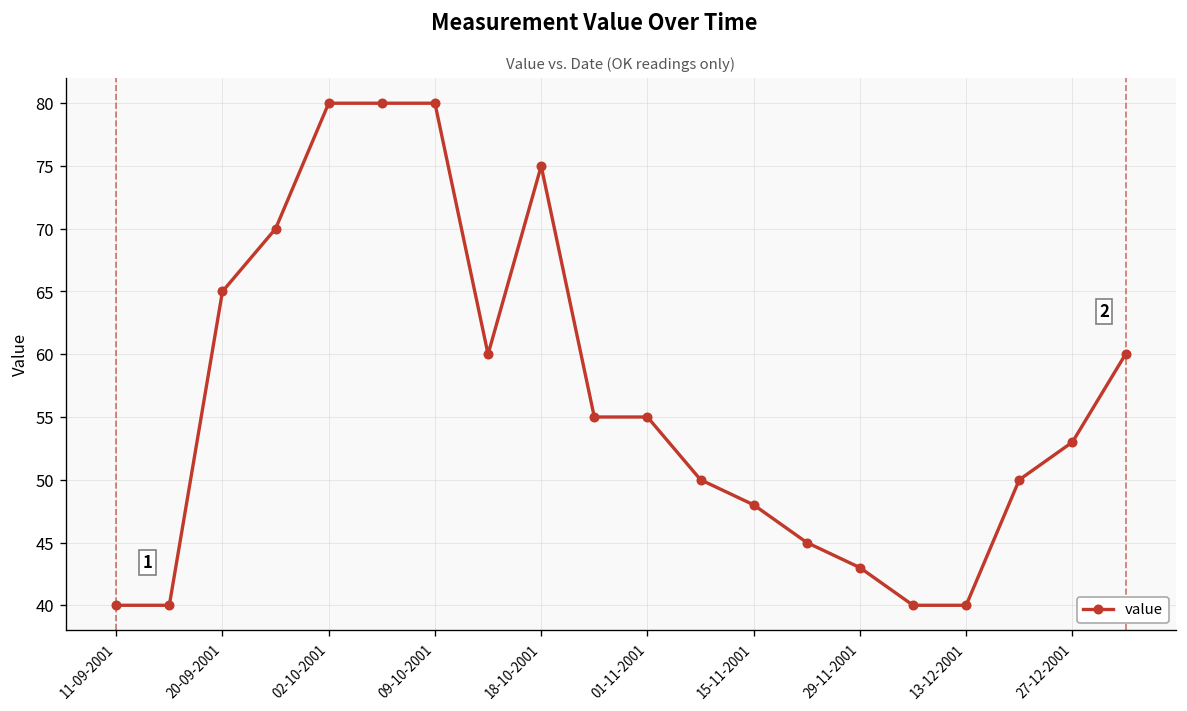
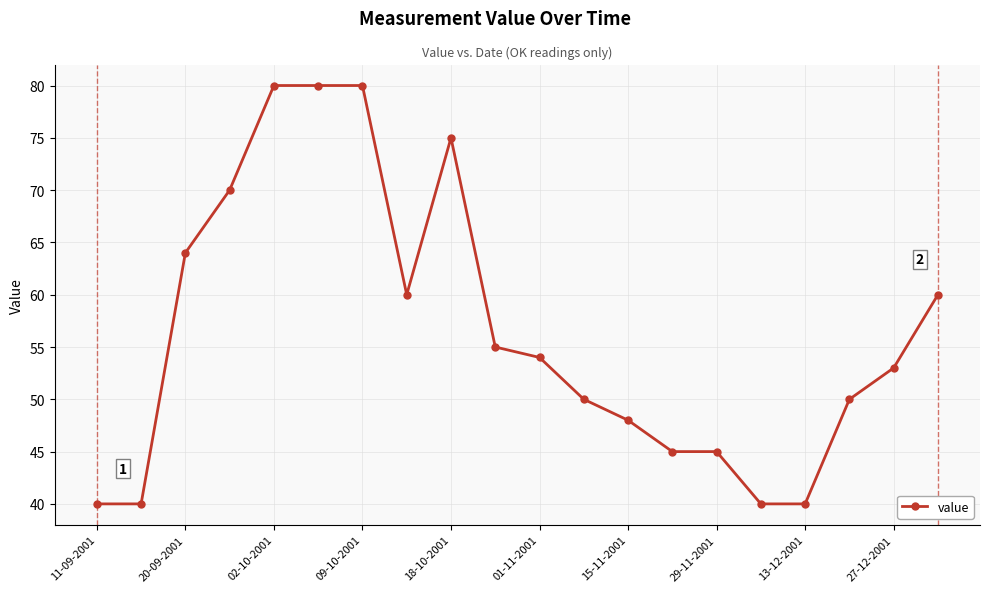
20-09-2001: 65 -> 64
01-11-2001: 55 -> 54
29-11-2001: 43 -> 45
